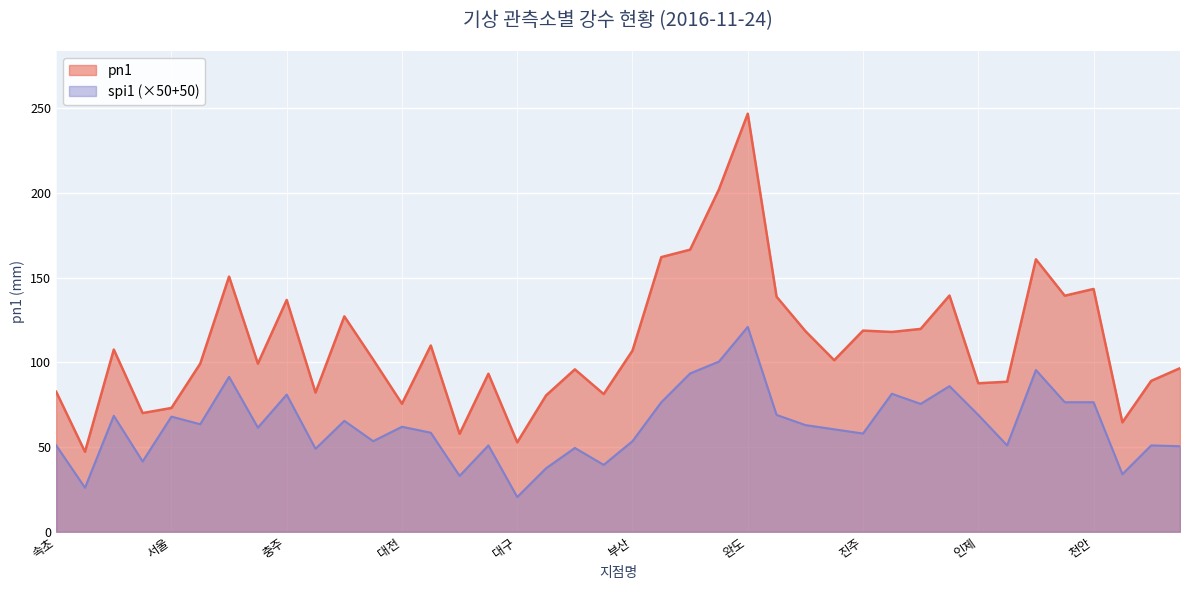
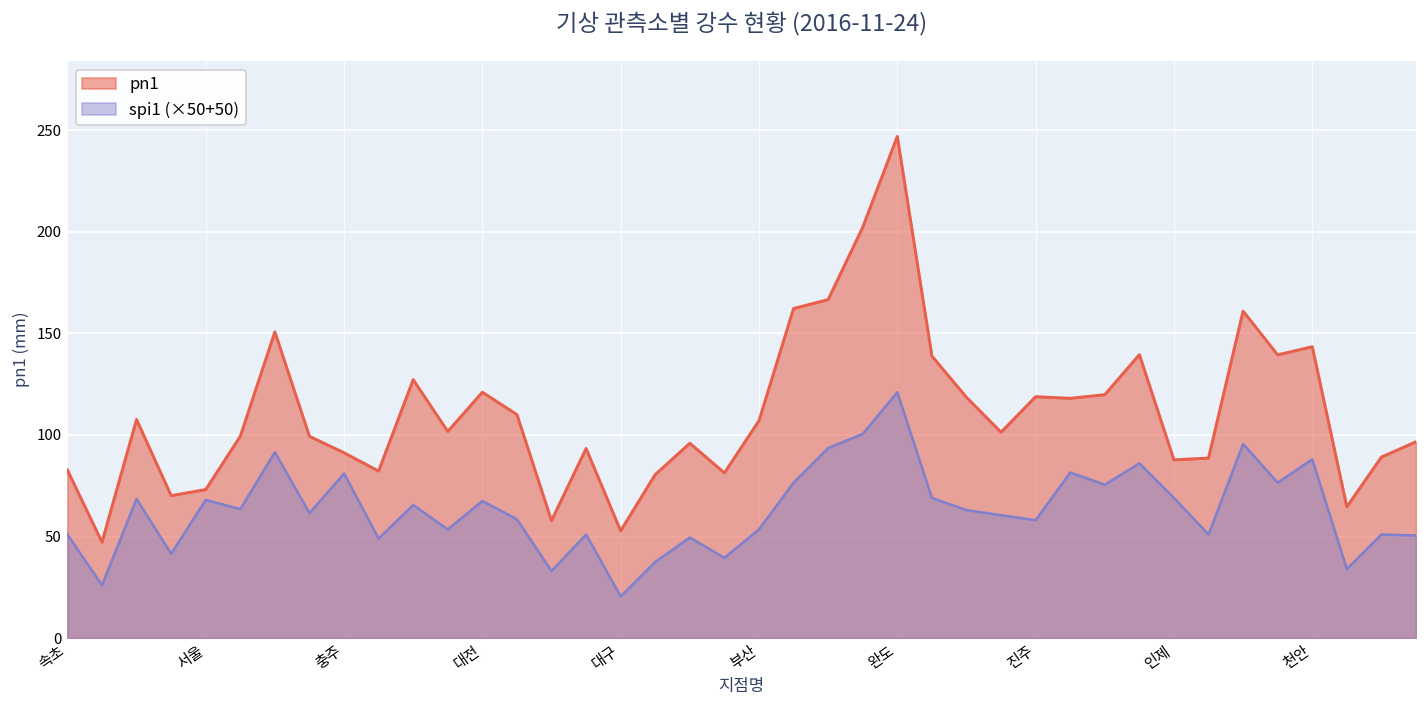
pn1, 충주: 137 -> 91
pn1, 대전: 76 -> 121
spi1 (×50+50), 대전: 62 -> 68
spi1 (×50+50), 천안: 77 -> 88
